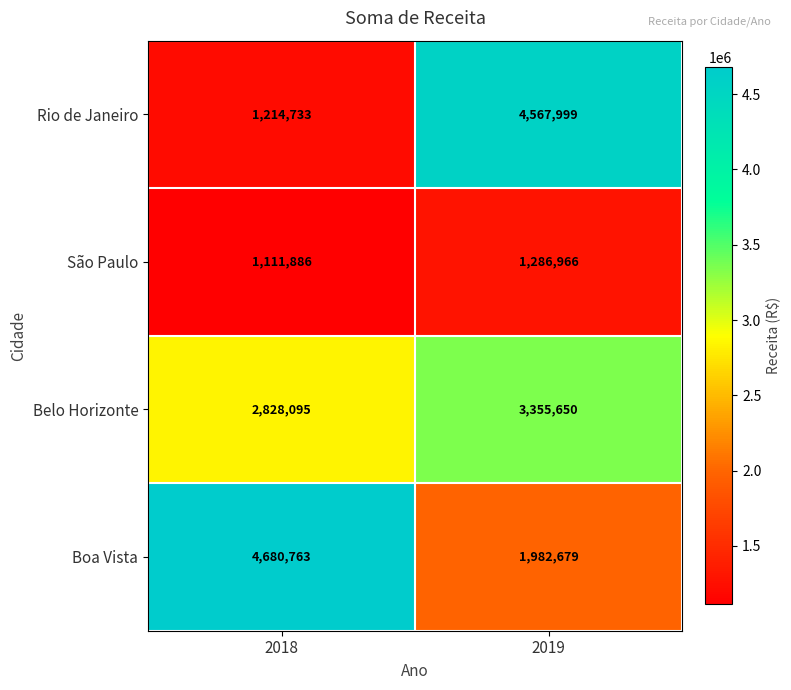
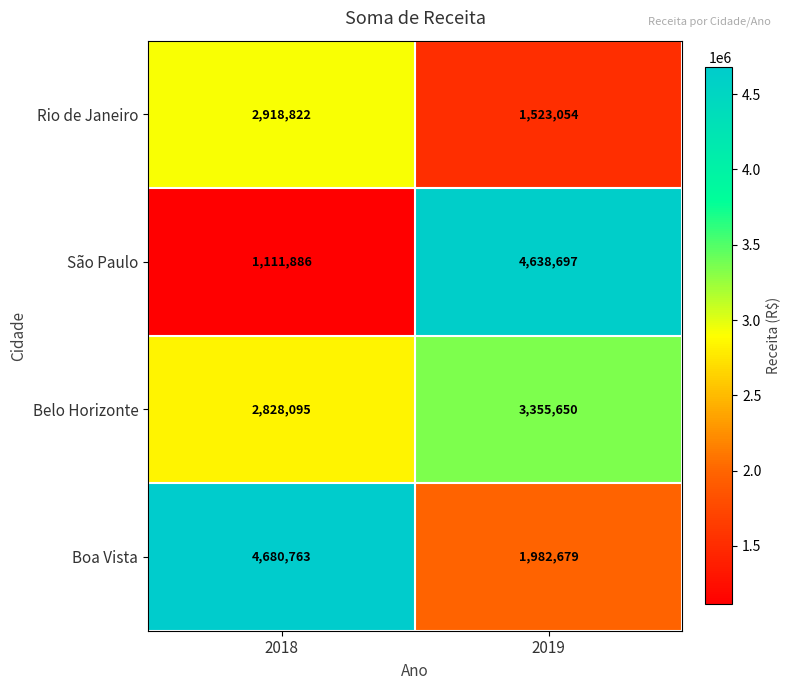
Rio de Janeiro, 2018: 1,214,733 -> 2,918,822
Rio de Janeiro, 2019: 4,567,999 -> 1,523,054
São Paulo, 2019: 1,286,966 -> 4,638,697
